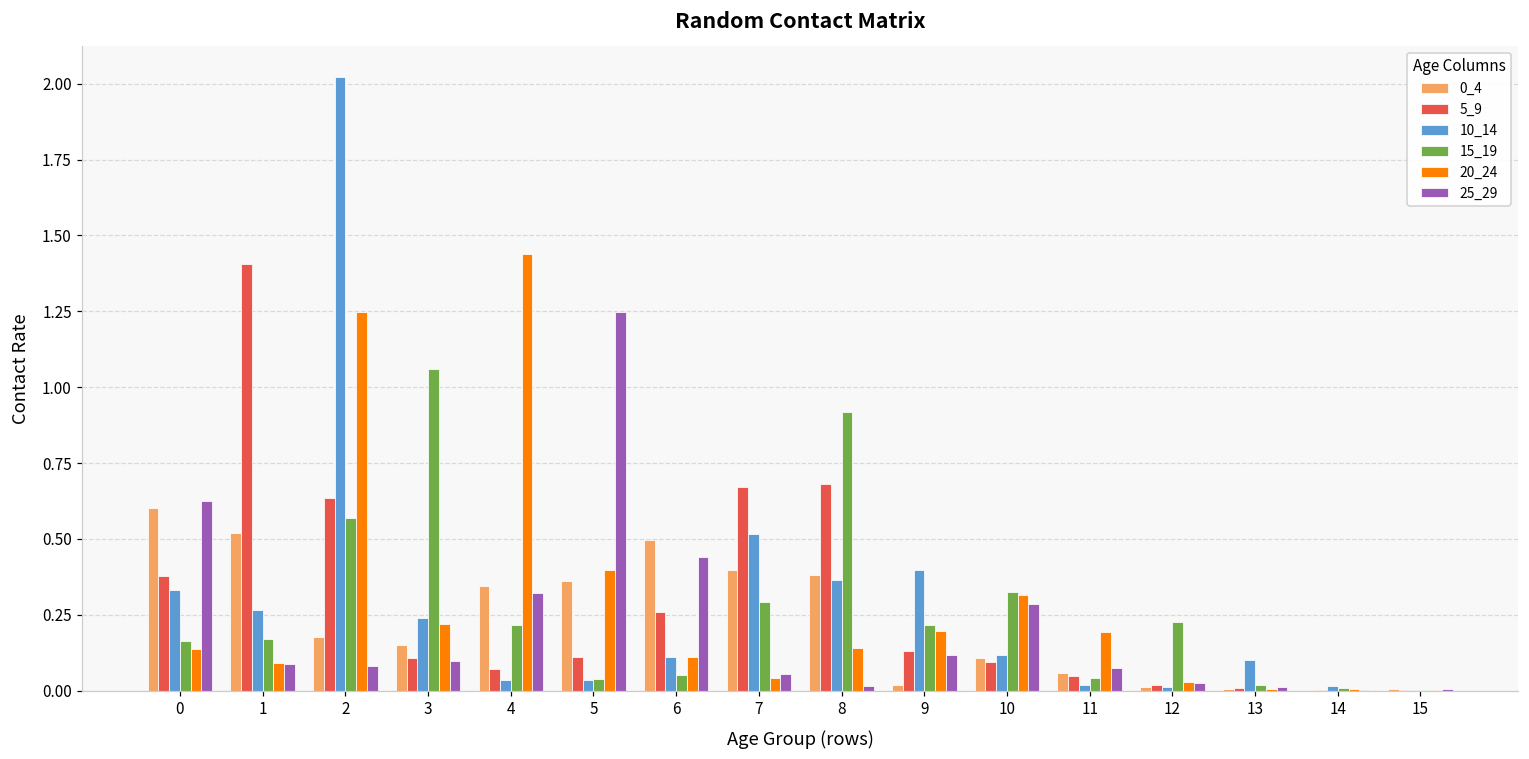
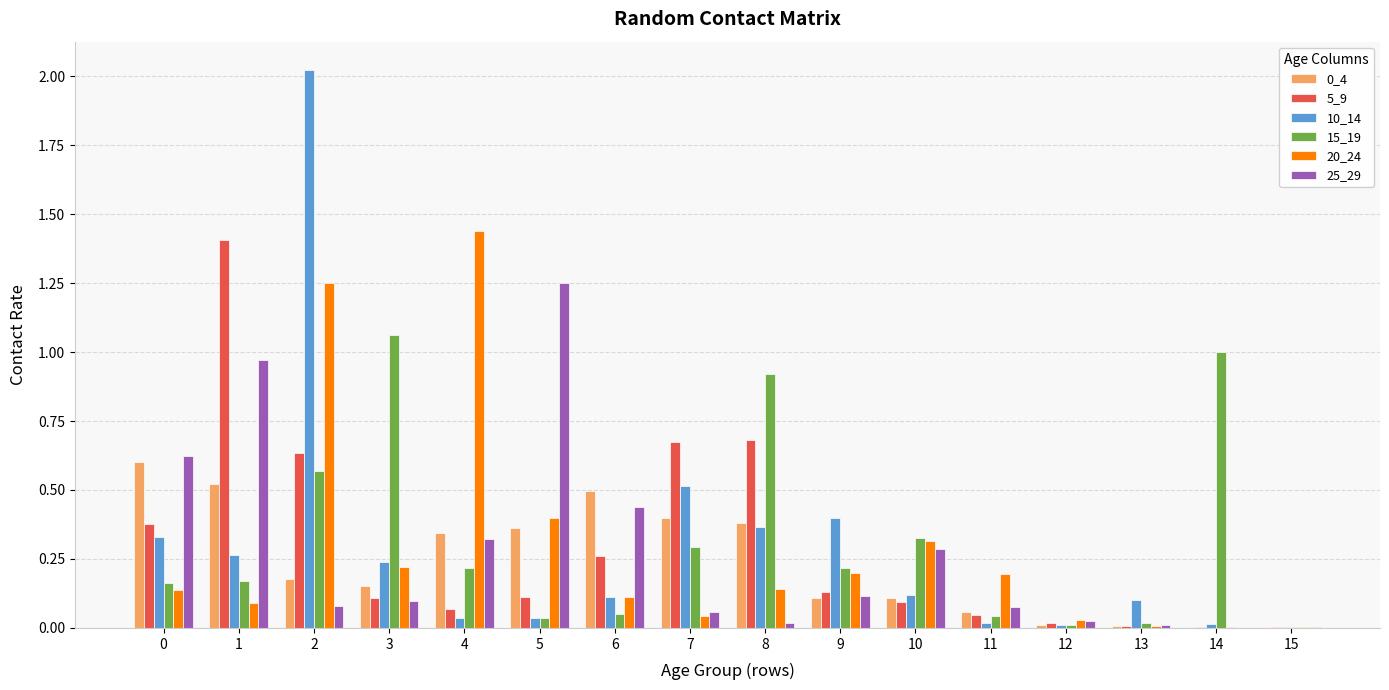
25_29, 1: 0.09 -> 0.97
0_4, 9: 0.02 -> 0.11
15_19, 12: 0.23 -> 0.01
15_19, 14: 0.01 -> 1.00
